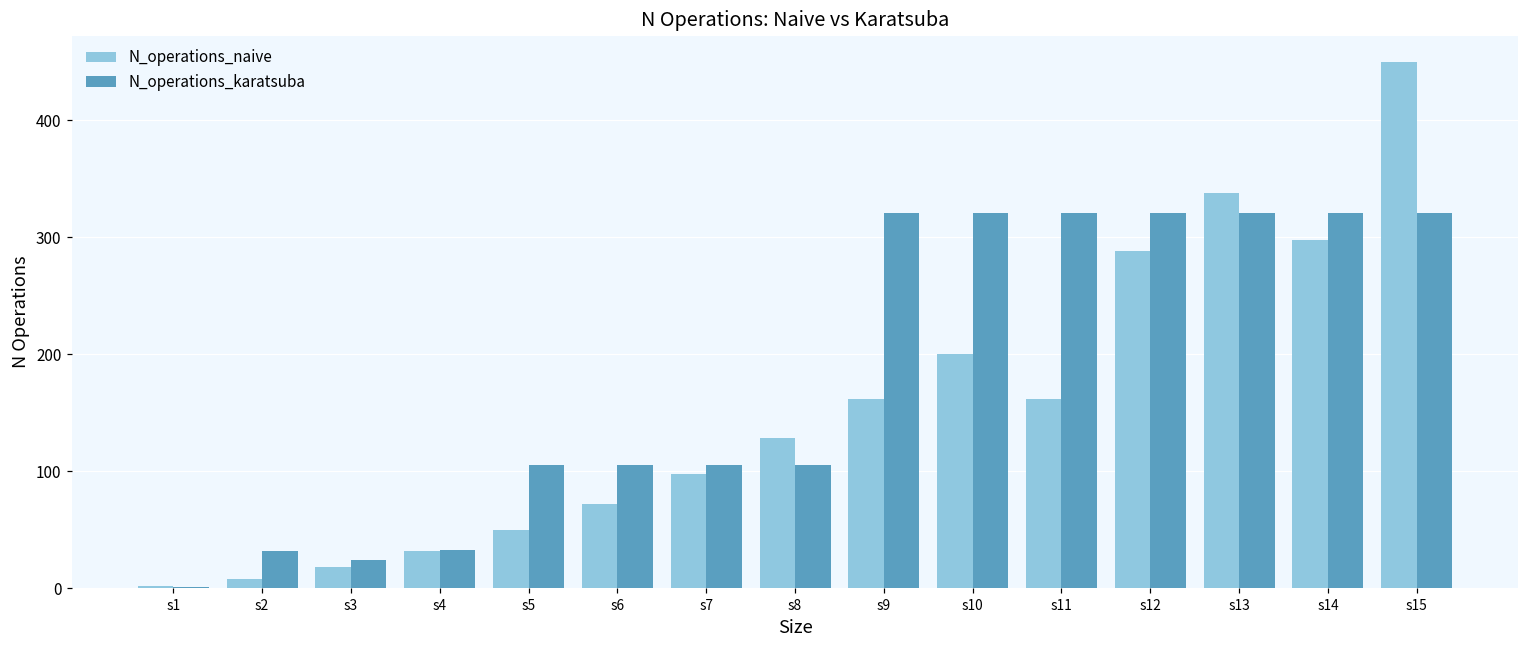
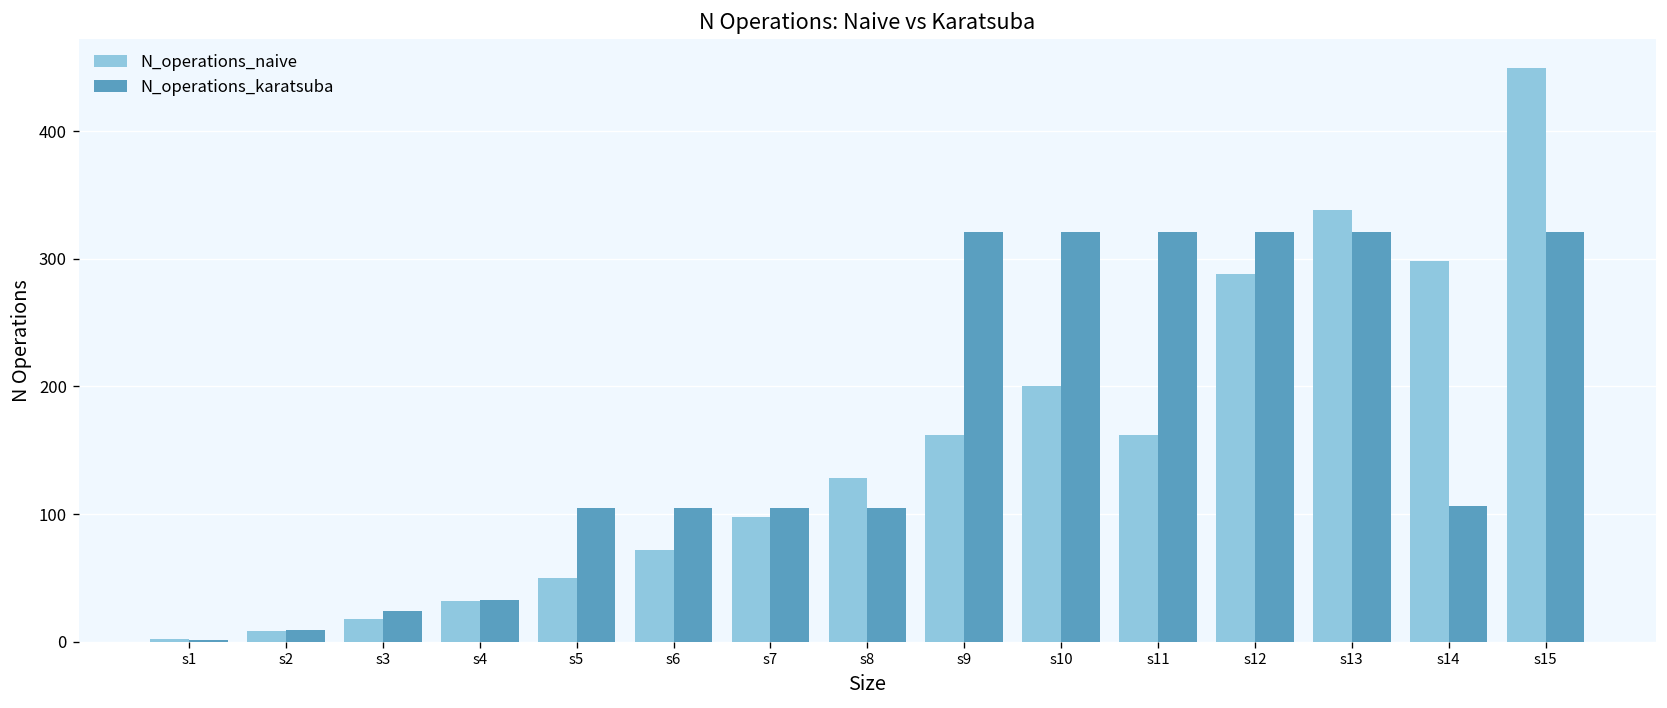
N_operations_karatsuba, s2: 32 -> 9
N_operations_karatsuba, s14: 321 -> 106
